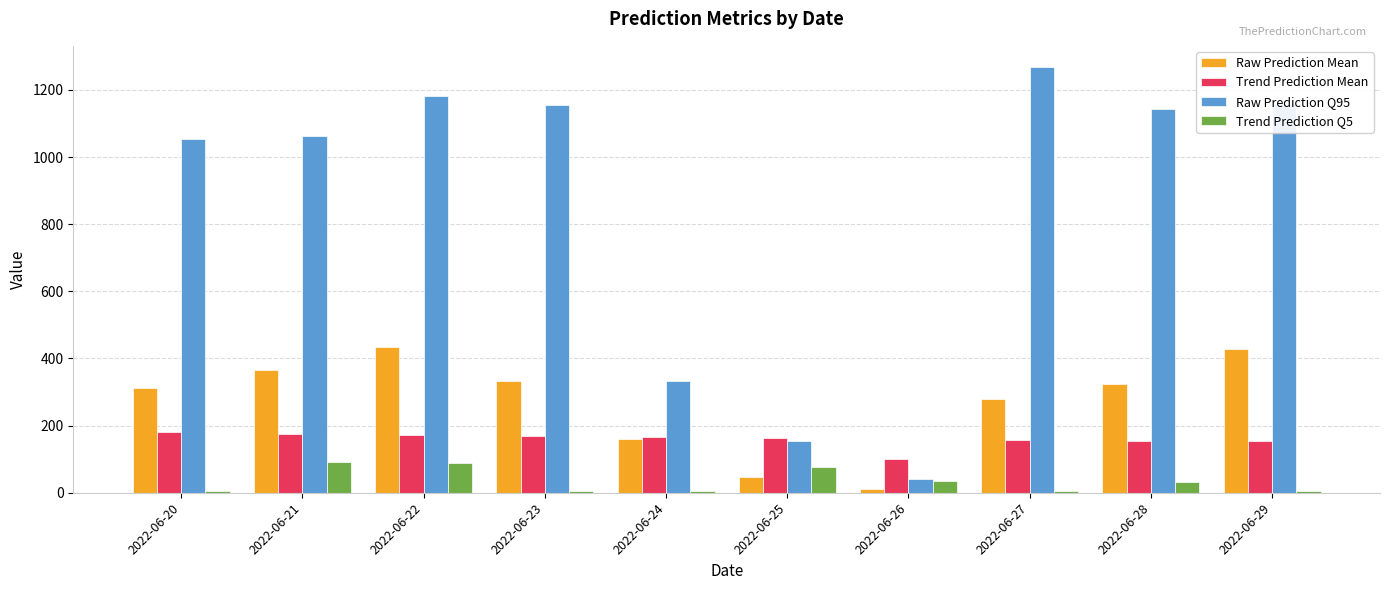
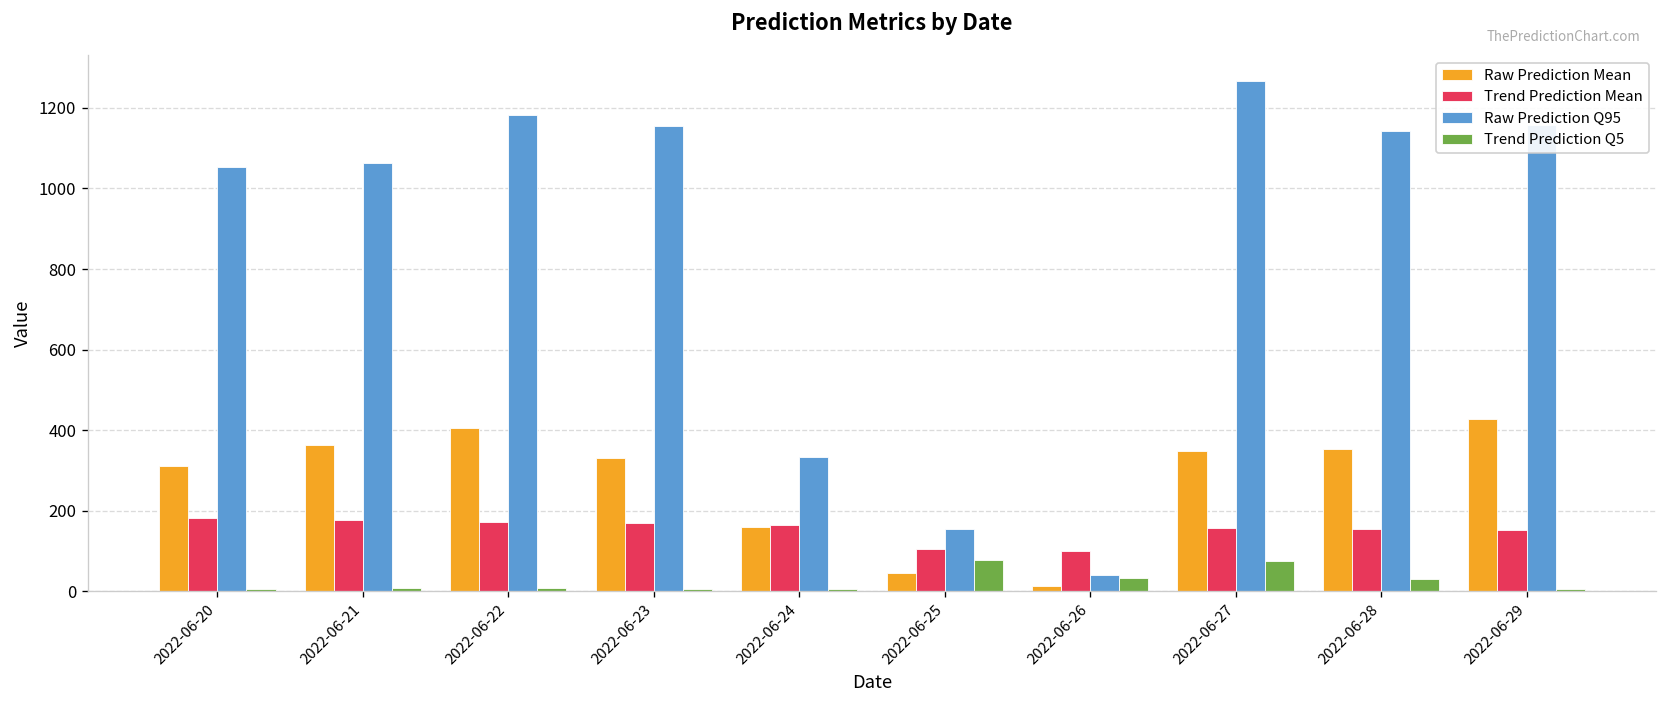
Trend Prediction Q5, 2022-06-21: 90 -> 10
Raw Prediction Mean, 2022-06-22: 430 -> 410
Trend Prediction Q5, 2022-06-22: 90 -> 10
Trend Prediction Mean, 2022-06-25: 160 -> 100
Raw Prediction Mean, 2022-06-27: 280 -> 350
Trend Prediction Q5, 2022-06-27: 10 -> 70
Raw Prediction Mean, 2022-06-28: 320 -> 350
